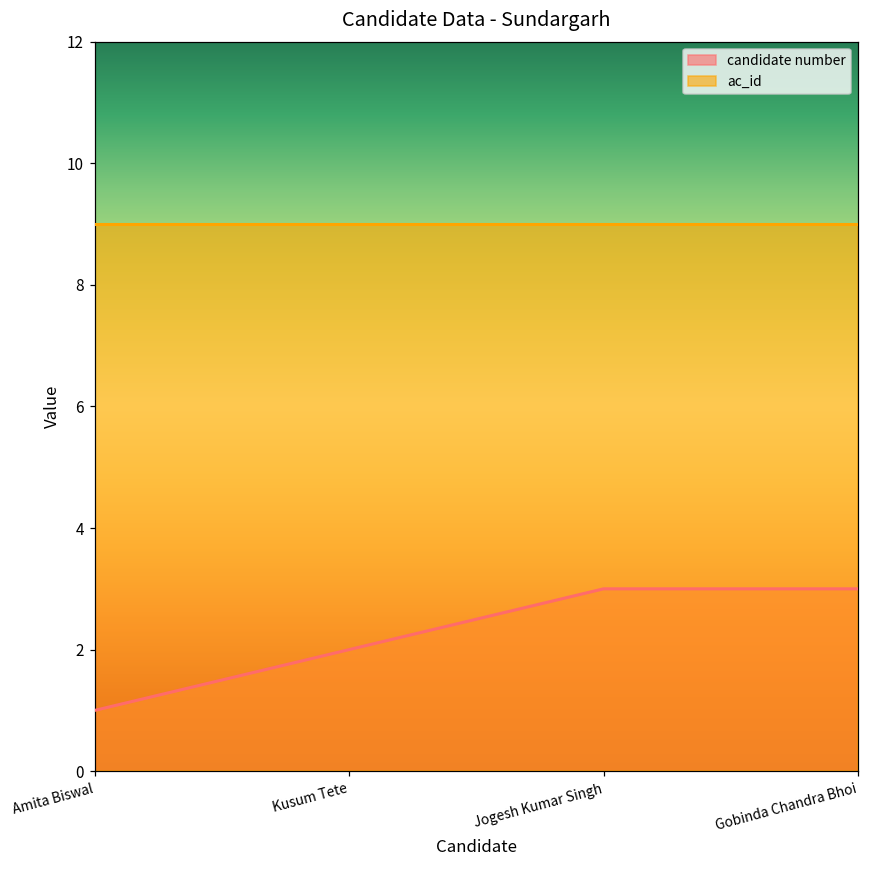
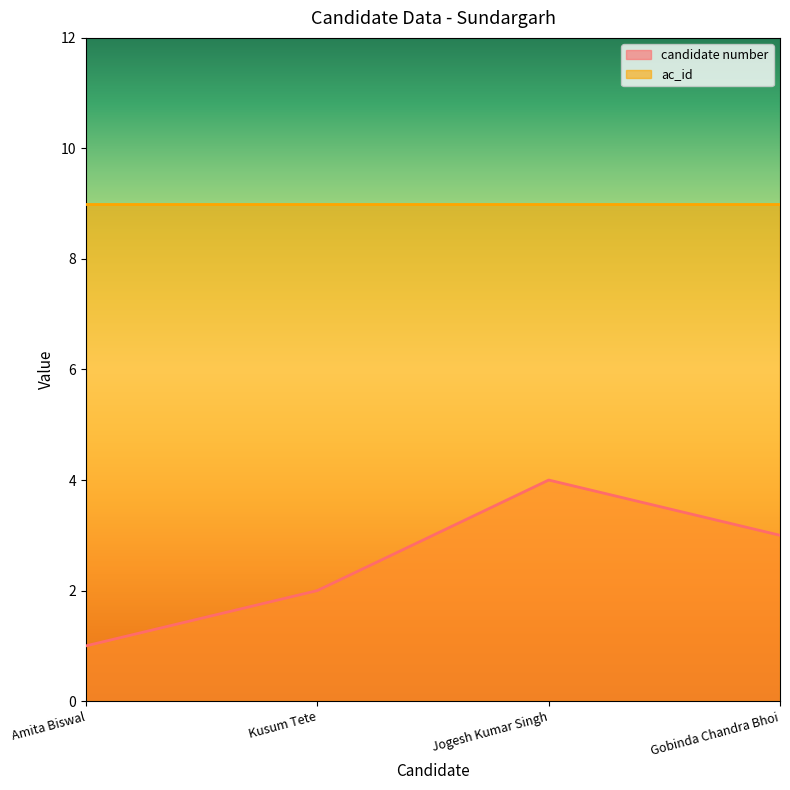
candidate number, Jogesh Kumar Singh: 3 -> 4
